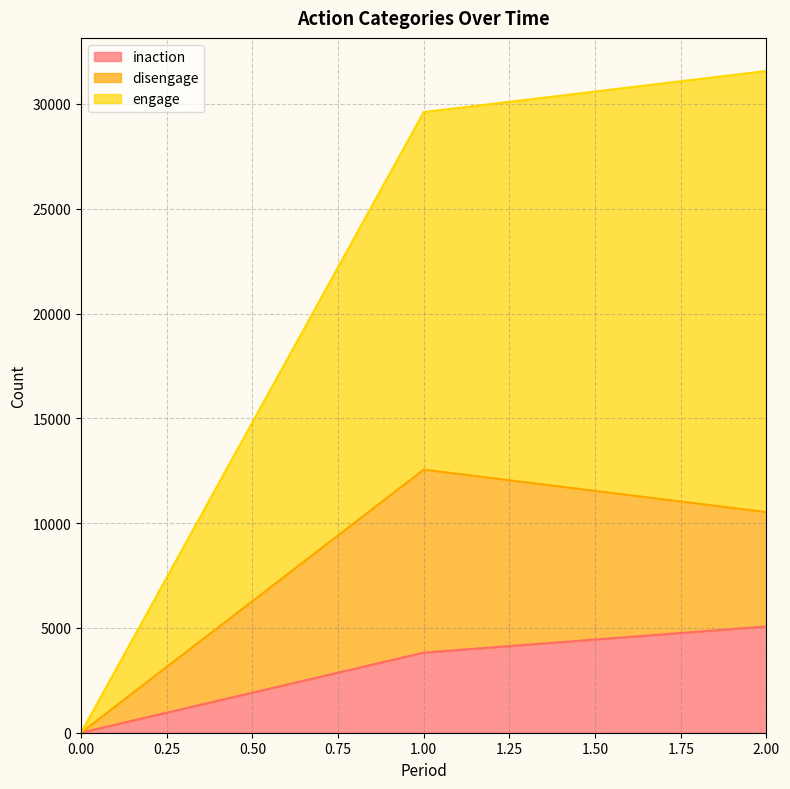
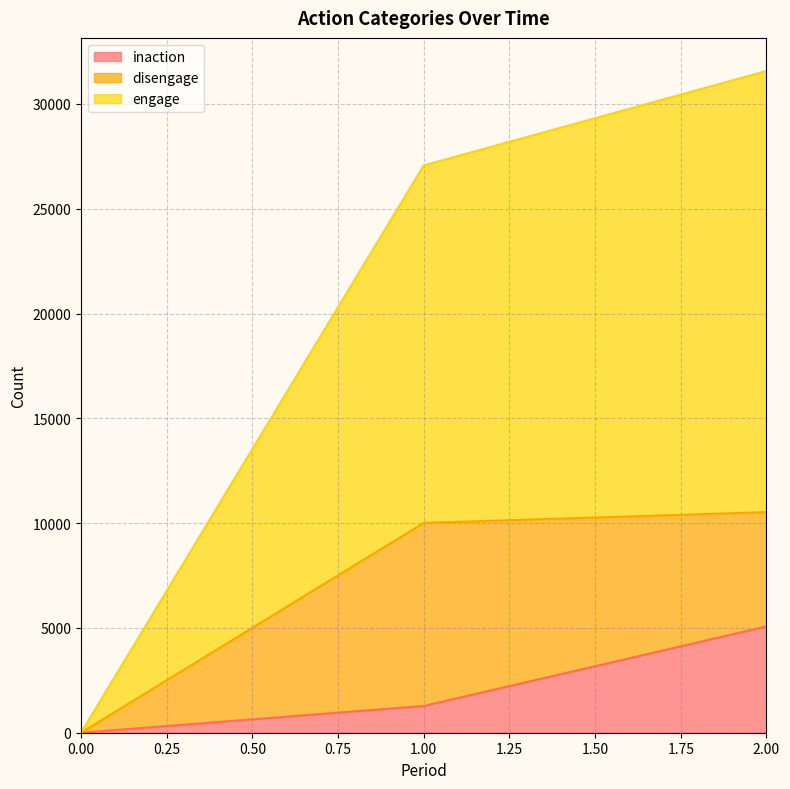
inaction, 1.00: 3800 -> 1300
